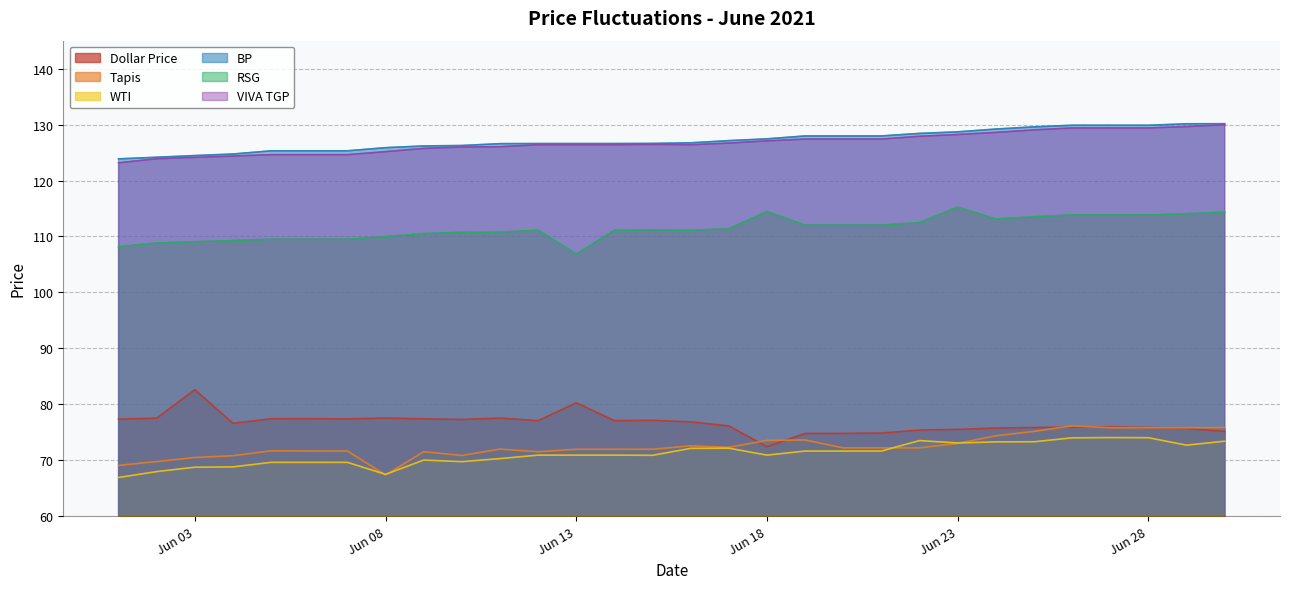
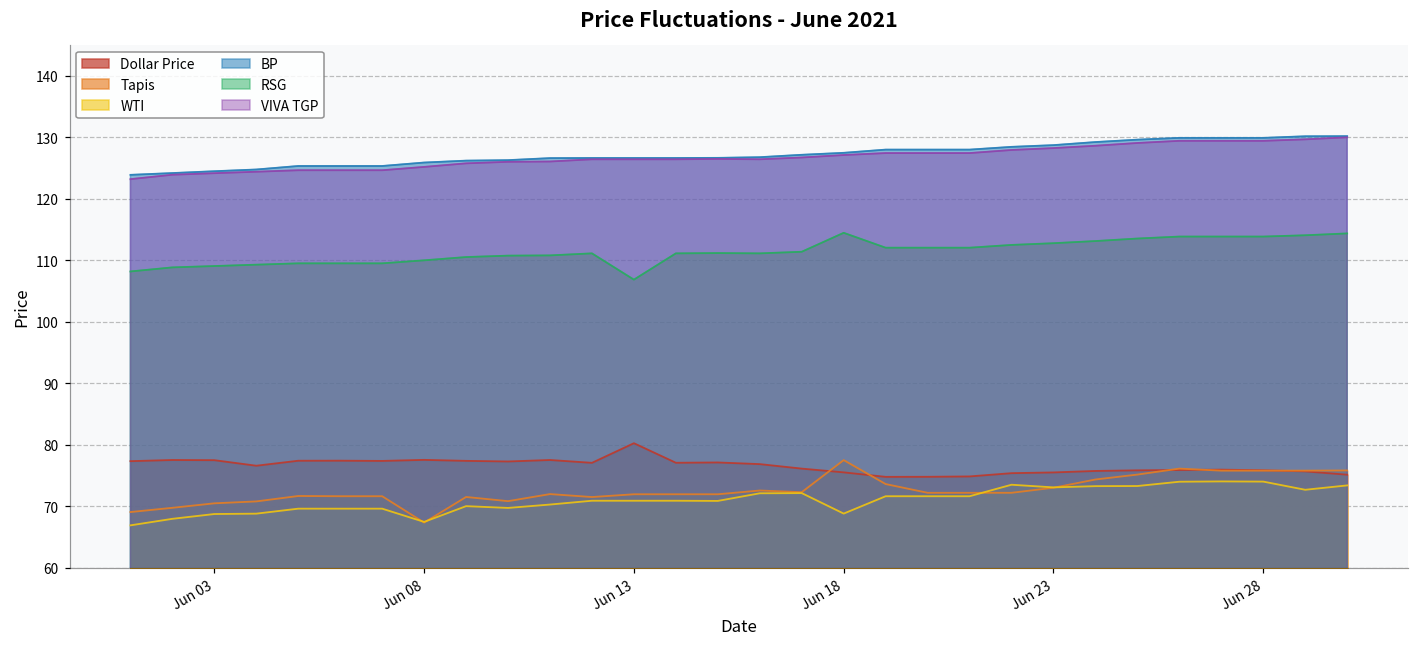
Dollar Price, Jun 03: 83 -> 78
Dollar Price, Jun 18: 72 -> 76
Tapis, Jun 18: 74 -> 78
WTI, Jun 18: 71 -> 69
RSG, Jun 23: 115 -> 113
